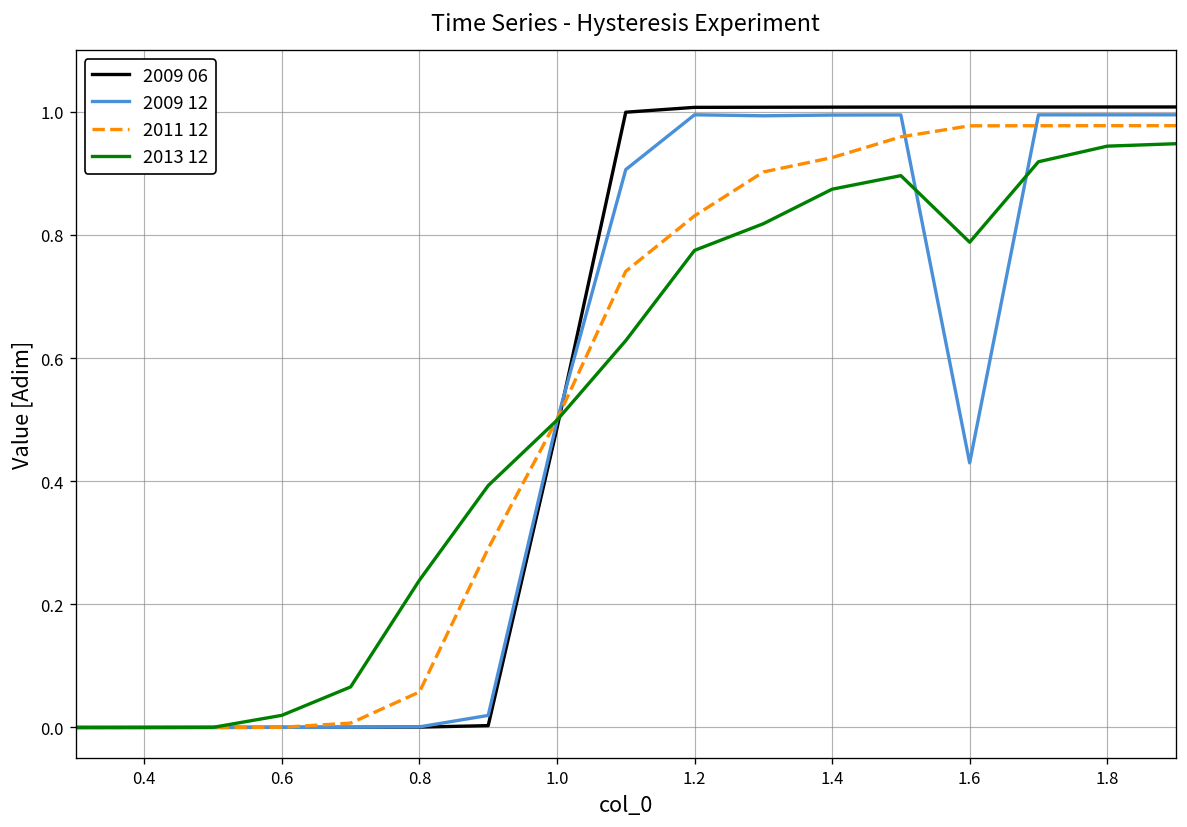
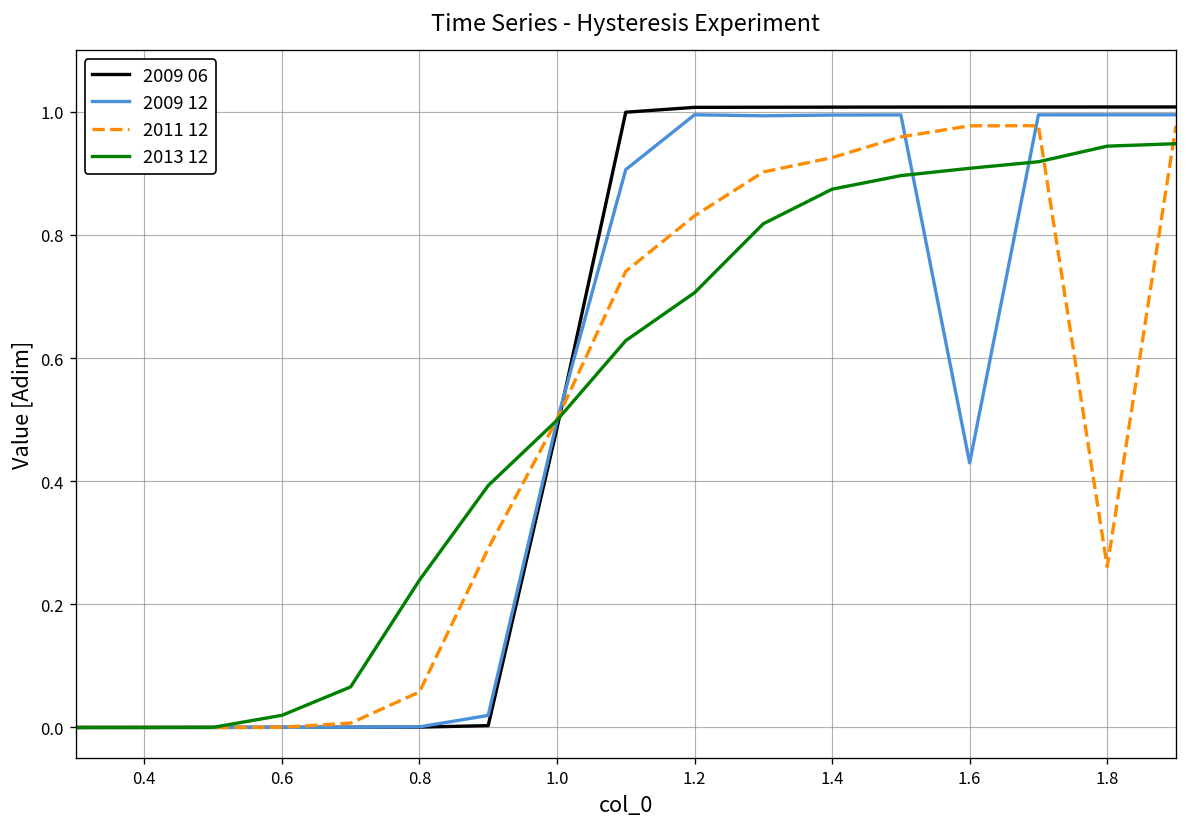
2013 12, 1.2: 0.77 -> 0.71
2013 12, 1.6: 0.79 -> 0.91
2011 12, 1.8: 0.98 -> 0.26
